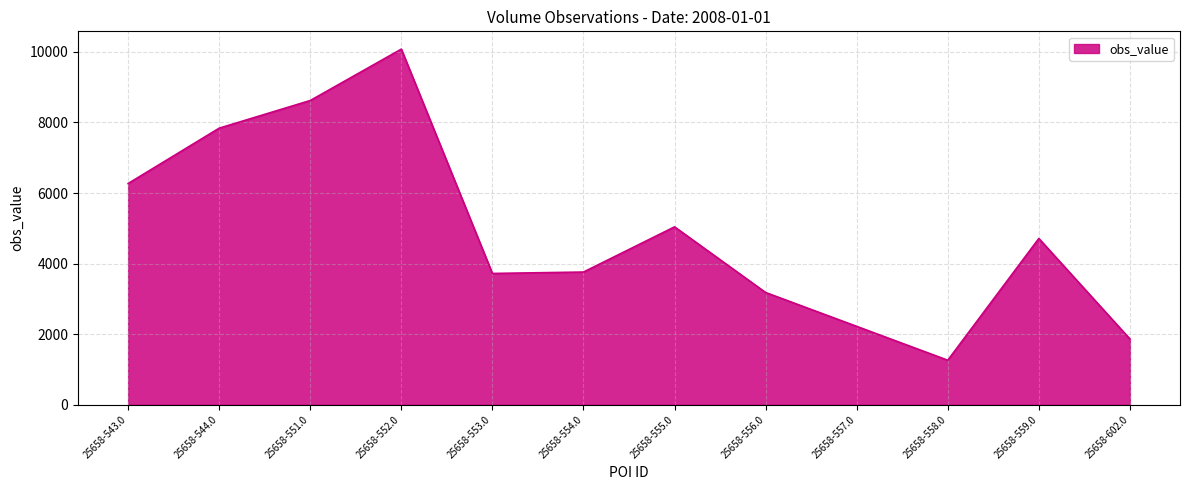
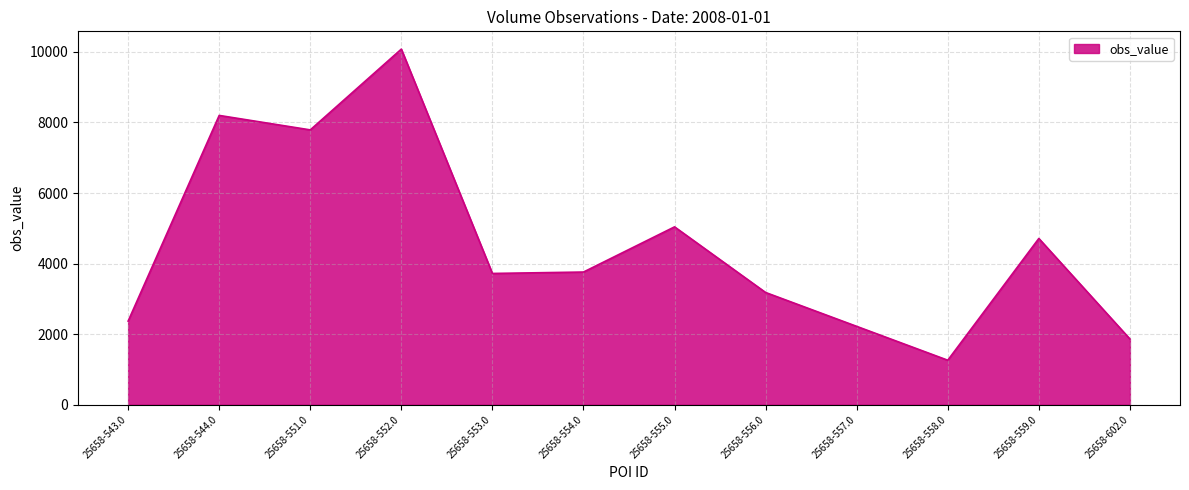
25658-543.0: 6300 -> 2400
25658-544.0: 7800 -> 8200
25658-551.0: 8600 -> 7800
